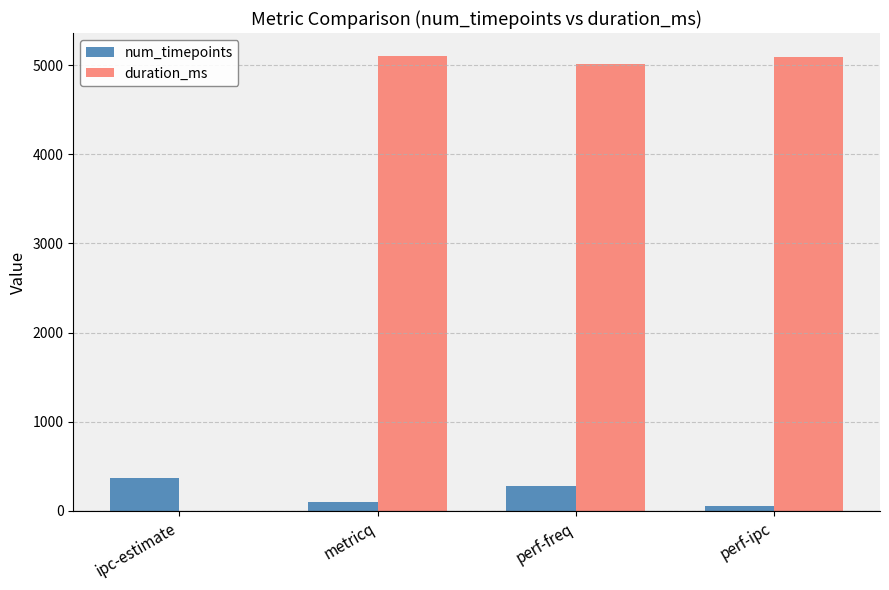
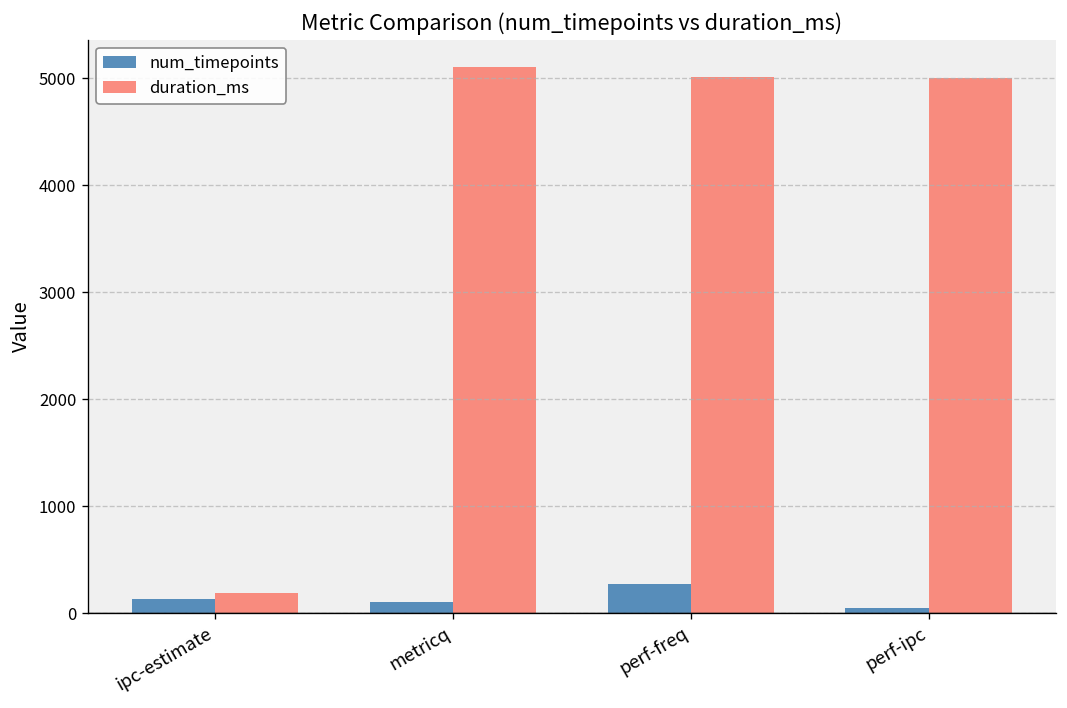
num_timepoints, ipc-estimate: 400 -> 100
duration_ms, ipc-estimate: 0 -> 200
duration_ms, perf-ipc: 5100 -> 5000
